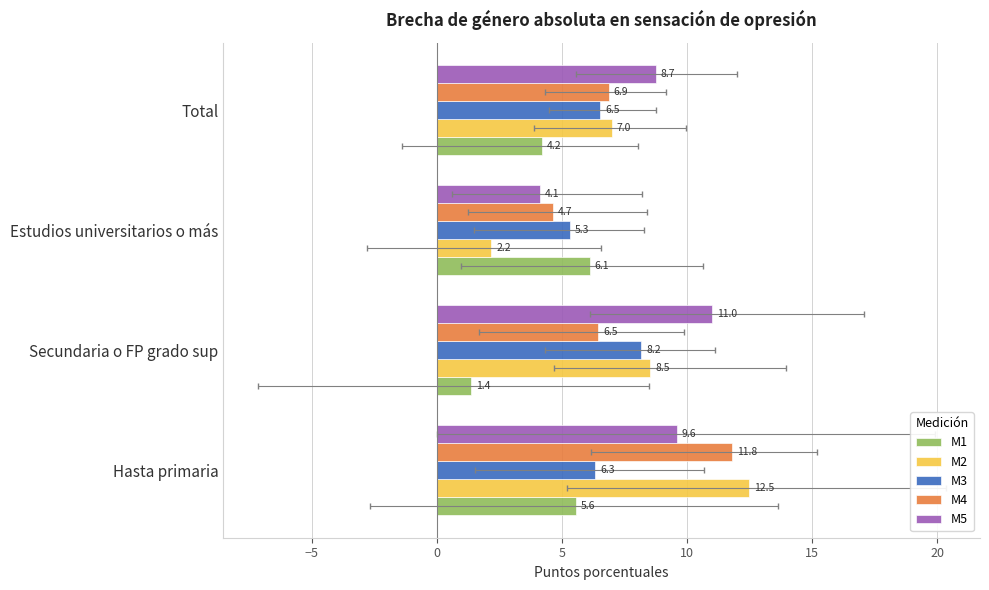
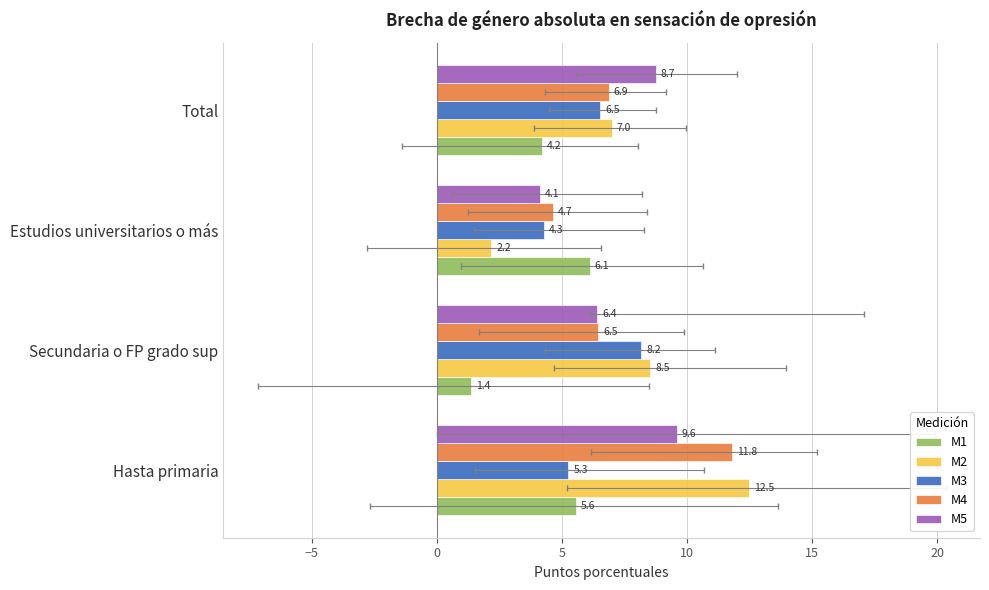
M3, Estudios universitarios o más: 5.3 -> 4.3
M5, Secundaria o FP grado sup: 11.0 -> 6.4
M3, Hasta primaria: 6.3 -> 5.3
